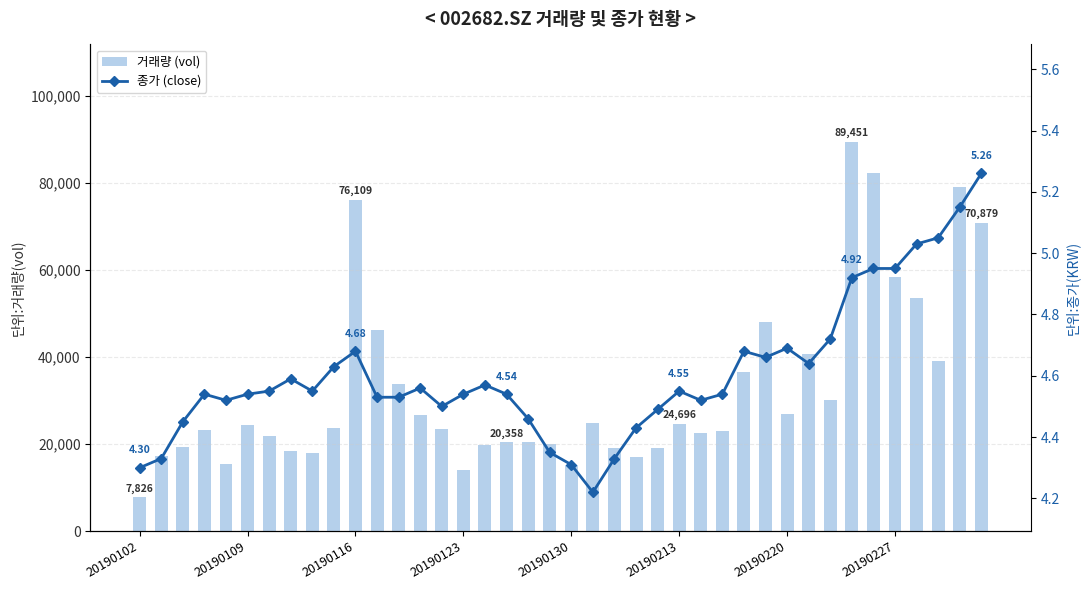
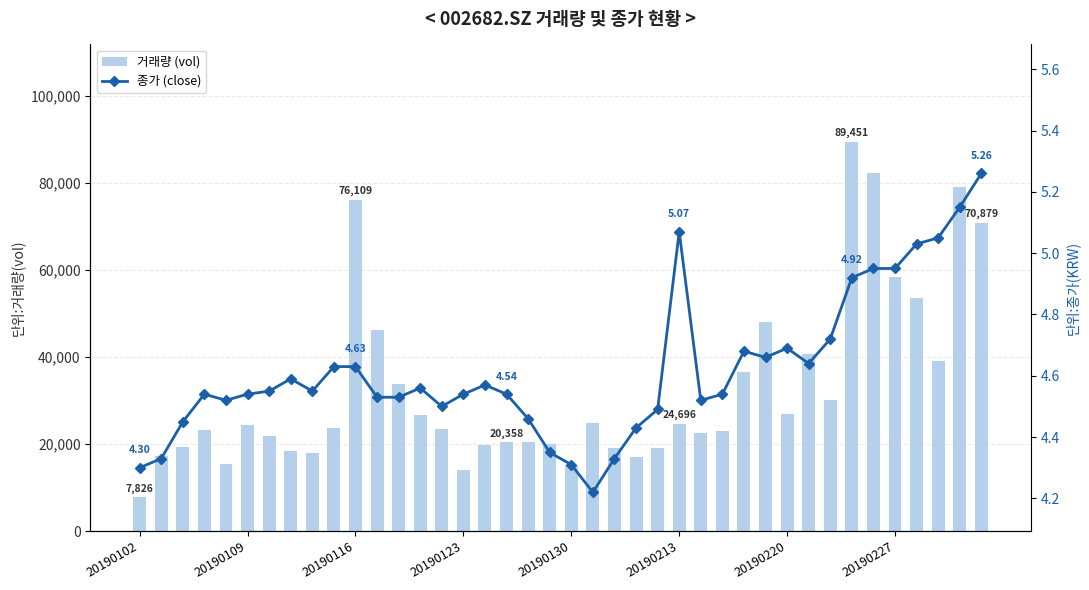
종가 (close), 20190116: 4.68 -> 4.63
종가 (close), 20190213: 4.55 -> 5.07
